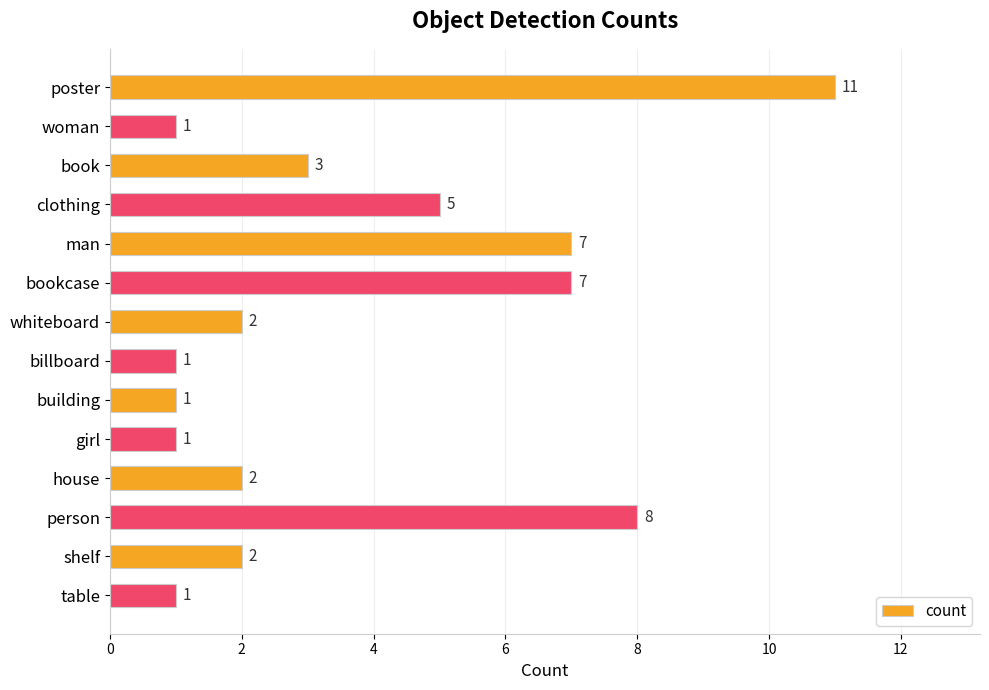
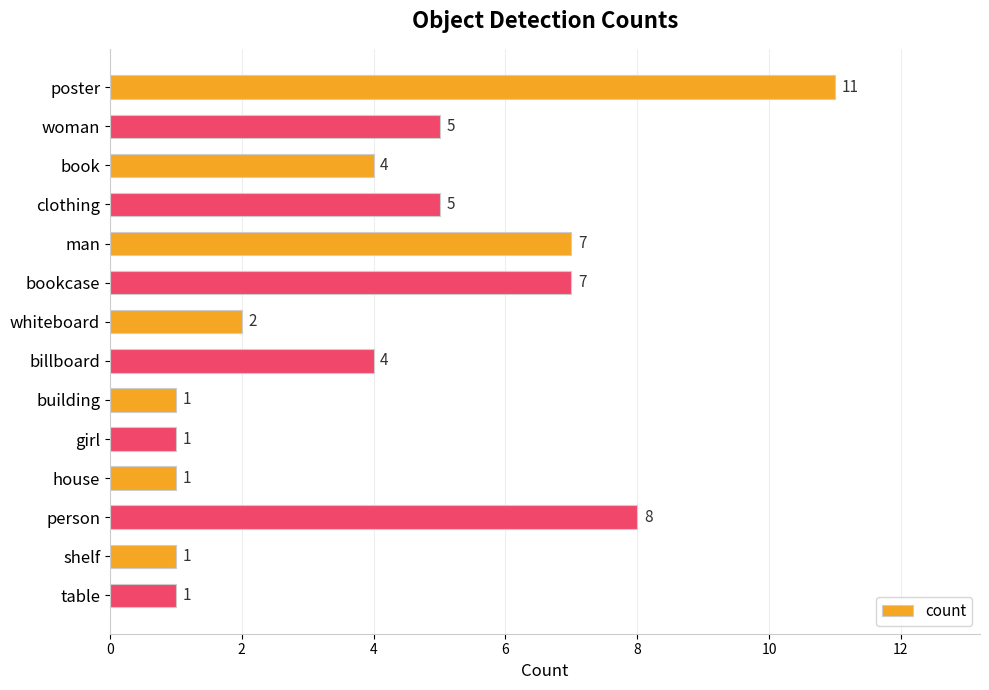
woman: 1 -> 5
book: 3 -> 4
billboard: 1 -> 4
house: 2 -> 1
shelf: 2 -> 1
